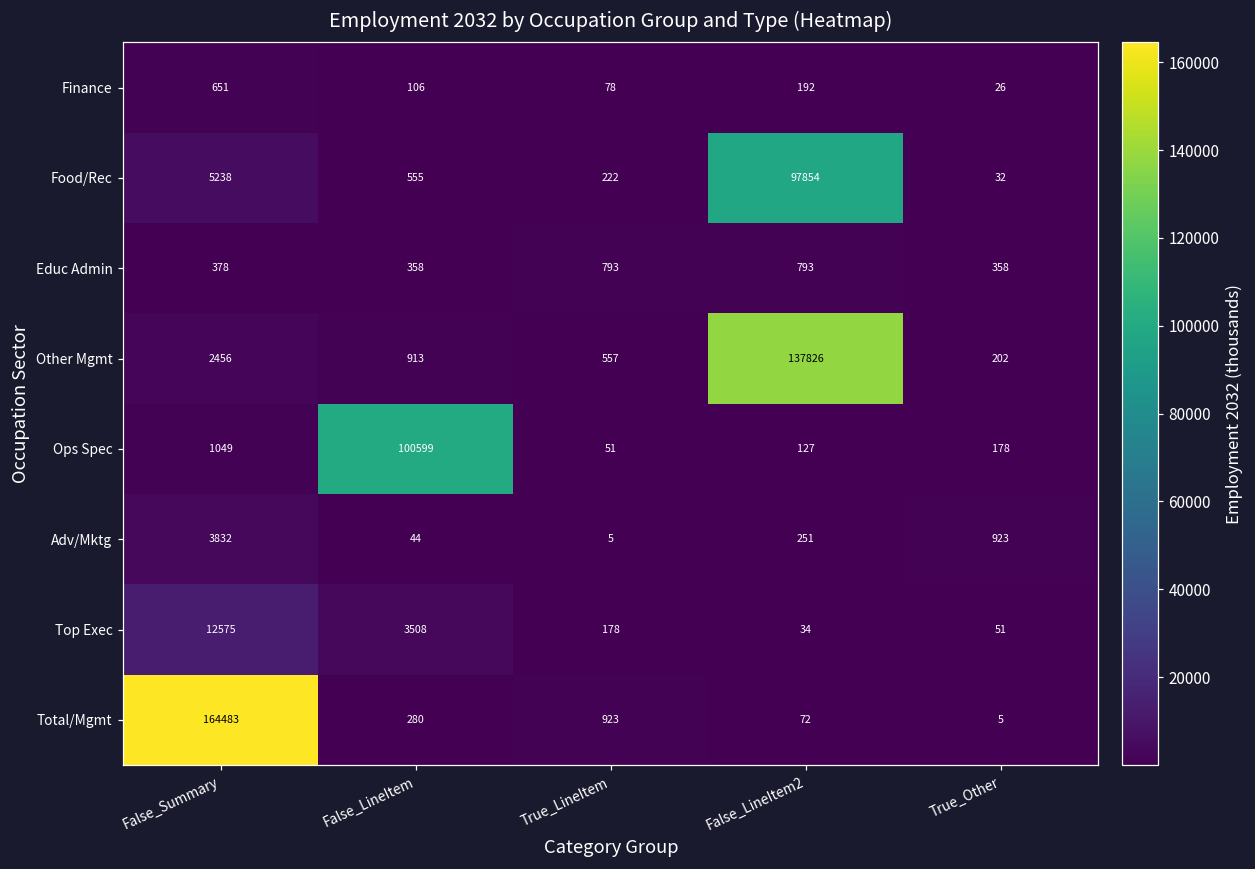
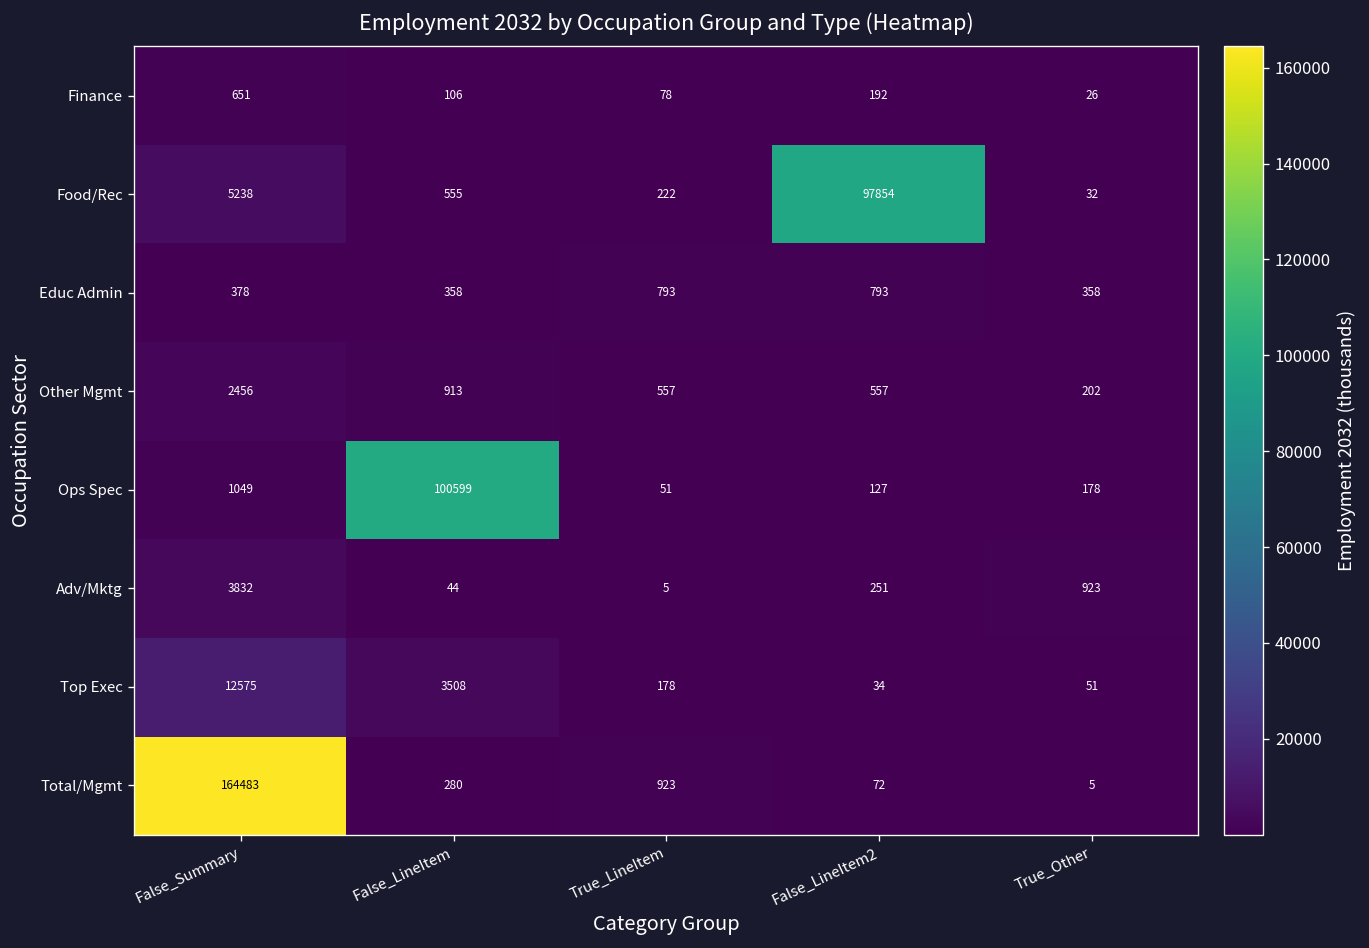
Other Mgmt, False_LineItem2: 137826 -> 557
